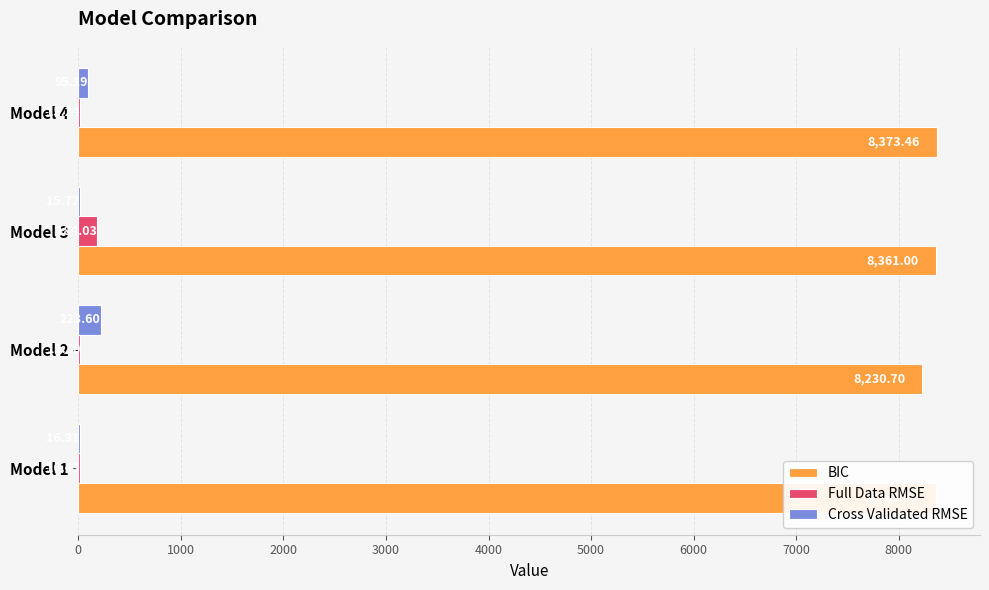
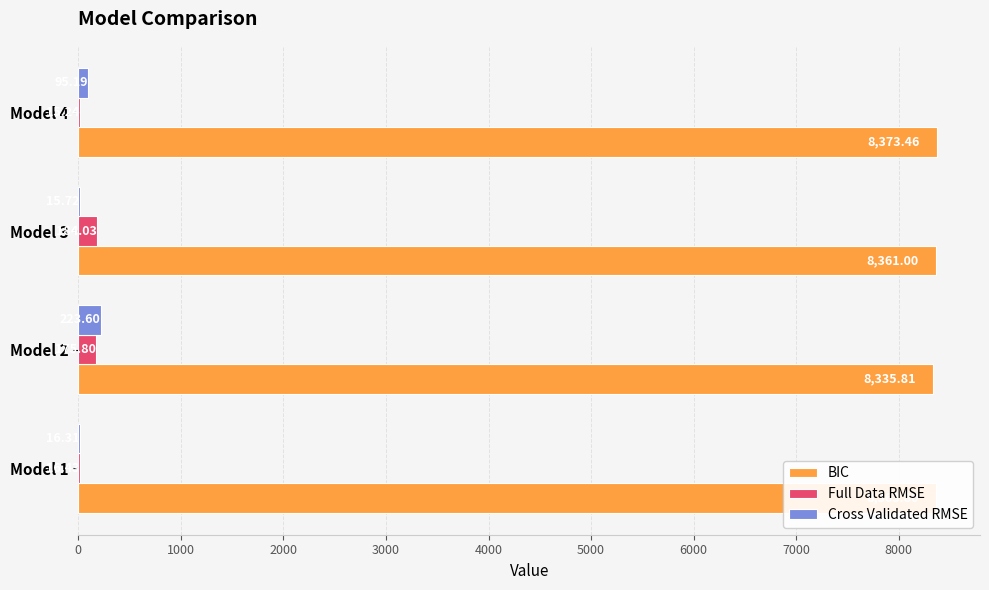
Full Data RMSE, Model 2: 20 -> 180
BIC, Model 2: 8,230.70 -> 8,335.81
